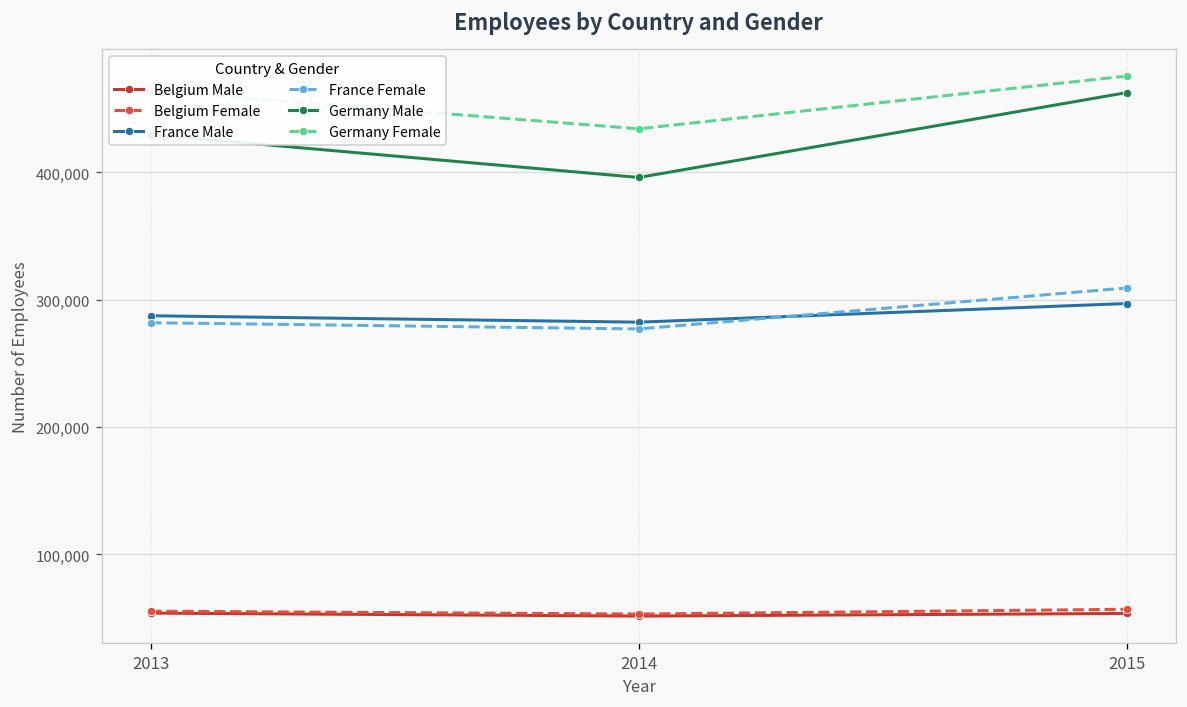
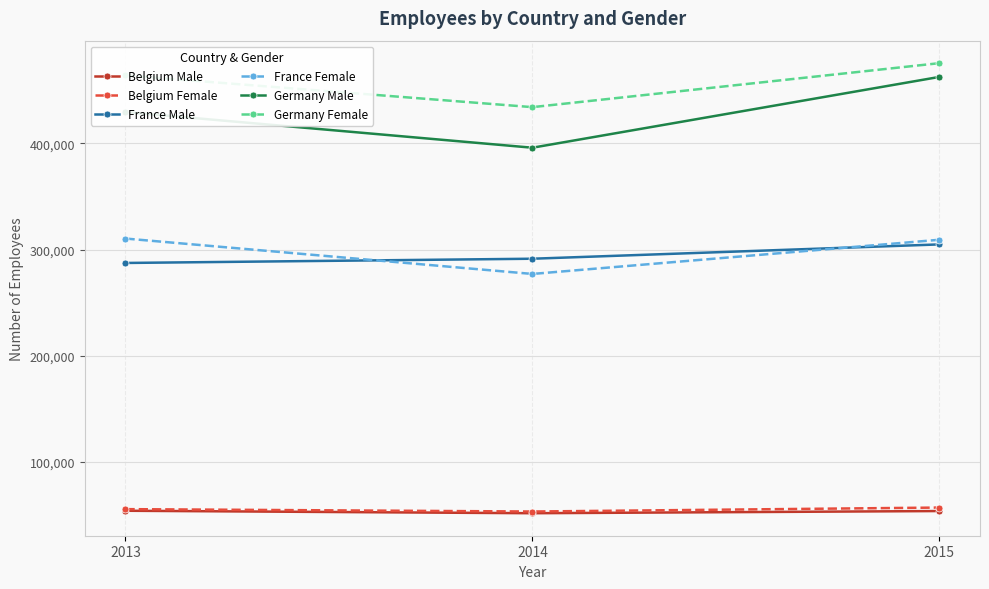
France Female, 2013: 282,000 -> 310,000
France Male, 2014: 282,000 -> 291,000
France Male, 2015: 297,000 -> 305,000
